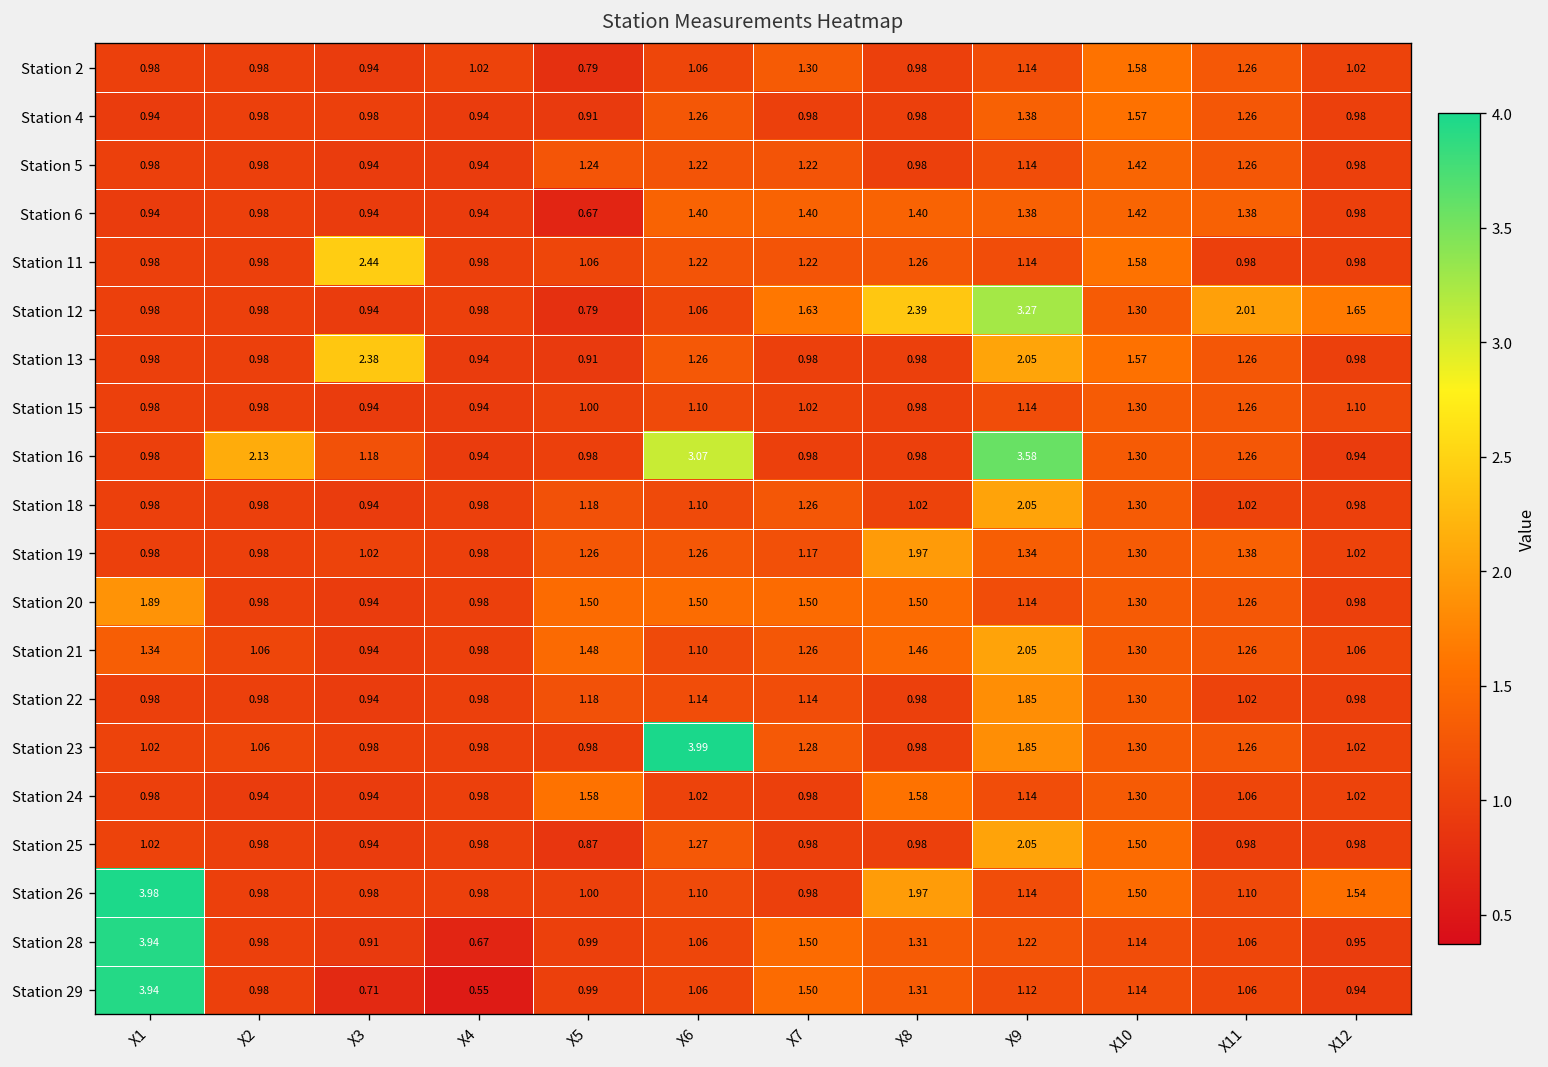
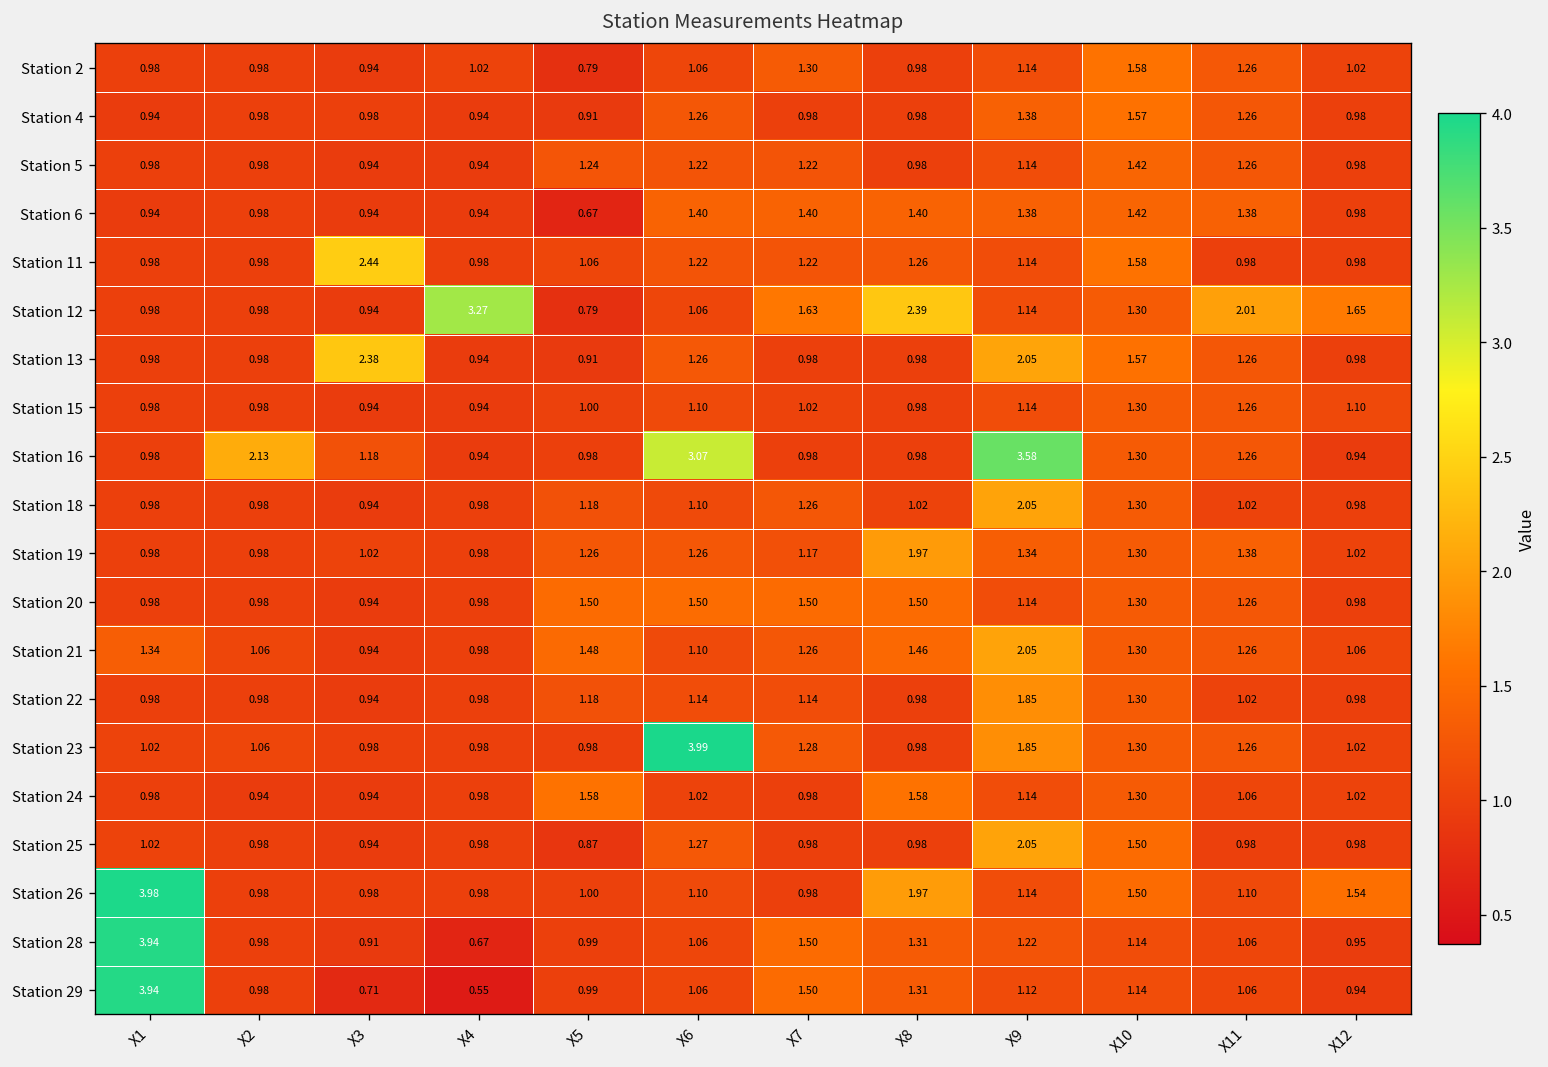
Station 12, X4: 0.98 -> 3.27
Station 12, X9: 3.27 -> 1.14
Station 20, X1: 1.89 -> 0.98
